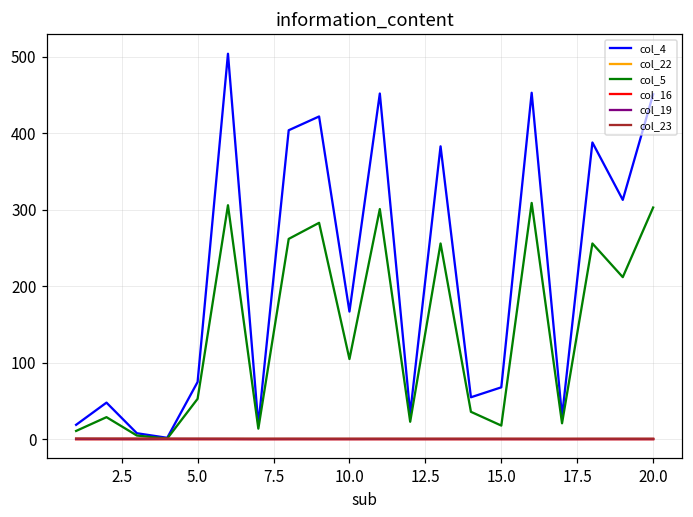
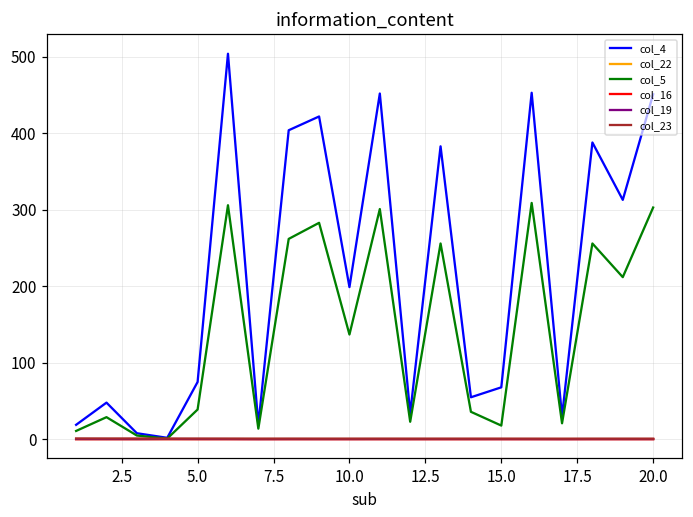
col_5, 5.0: 50 -> 40
col_4, 10.0: 170 -> 200
col_5, 10.0: 110 -> 140
